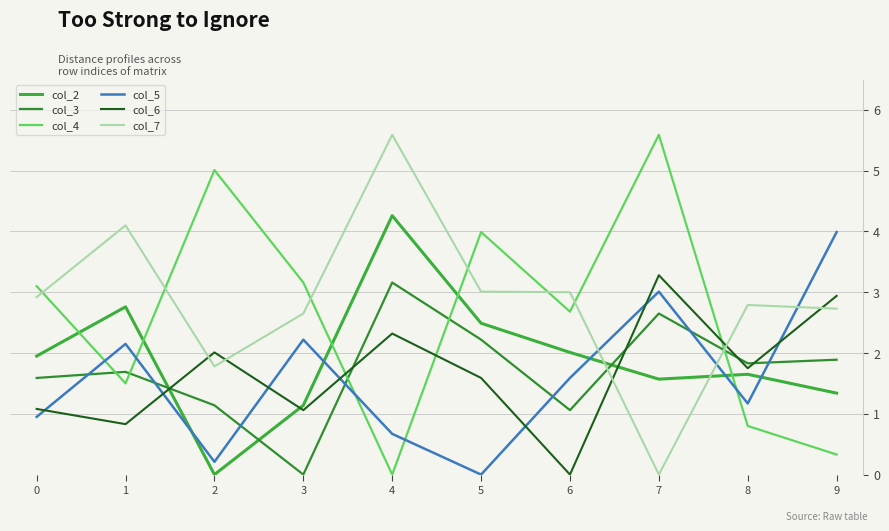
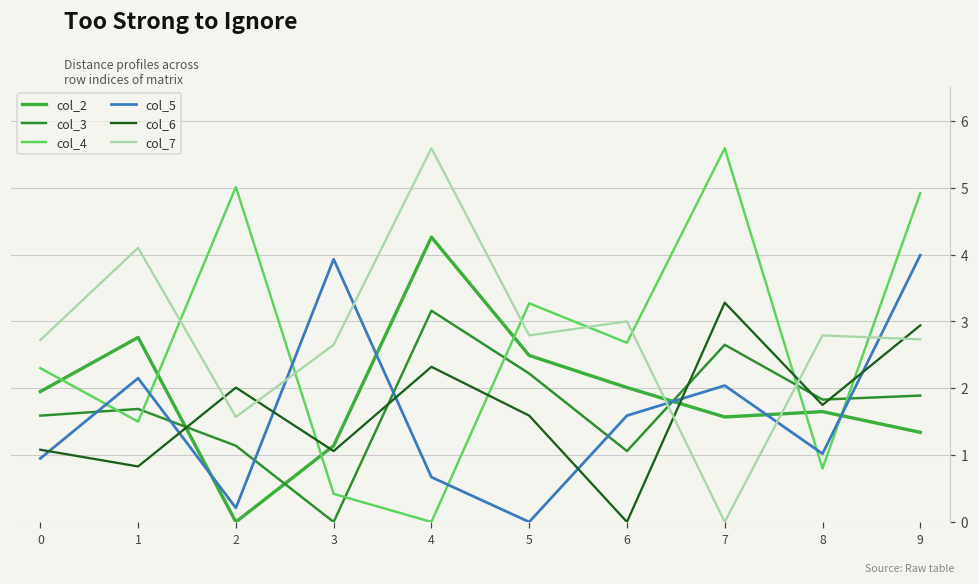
col_4, 0: 3.1 -> 2.3
col_7, 0: 2.9 -> 2.7
col_7, 2: 1.8 -> 1.6
col_4, 3: 3.2 -> 0.4
col_5, 3: 2.2 -> 3.9
col_4, 5: 4.0 -> 3.3
col_7, 5: 3.0 -> 2.8
col_5, 7: 3.0 -> 2.0
col_5, 8: 1.2 -> 1.0
col_4, 9: 0.3 -> 4.9
